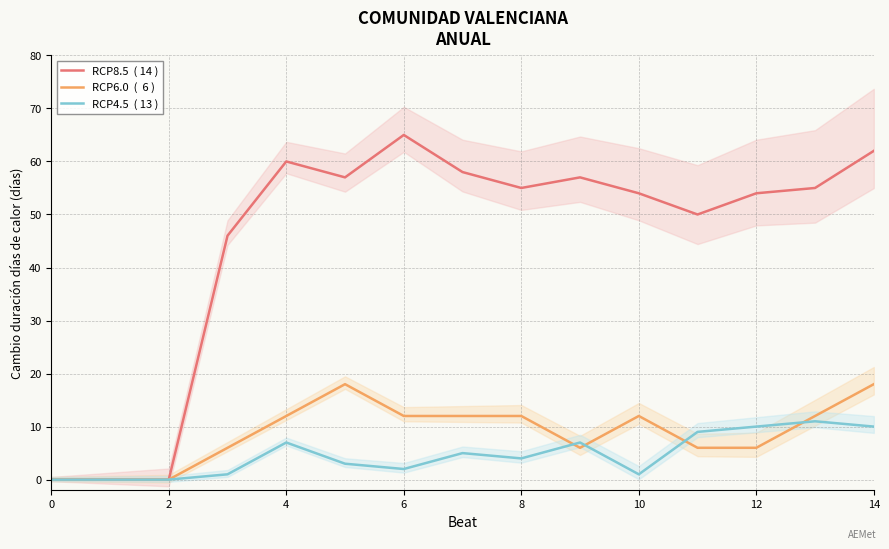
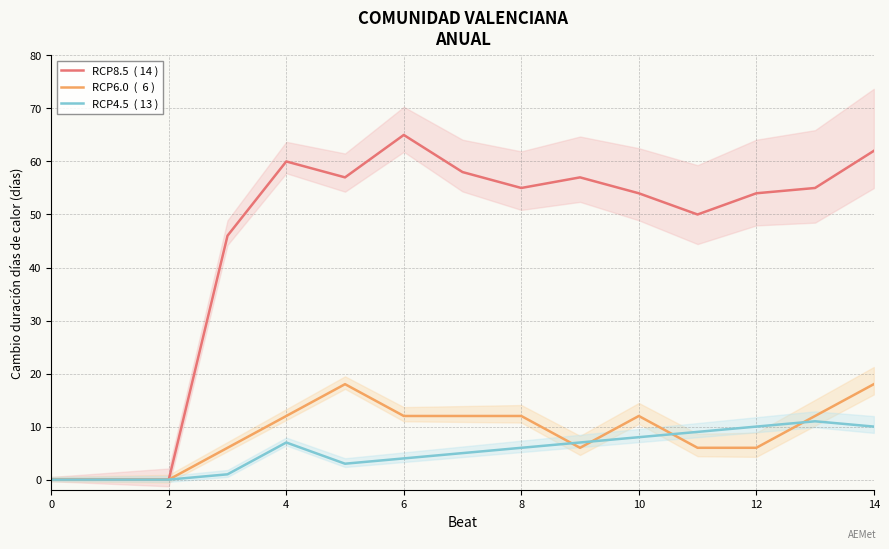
RCP4.5 ( 13 ), 6: 2 -> 4
RCP4.5 ( 13 ), 8: 4 -> 6
RCP4.5 ( 13 ), 10: 1 -> 8
